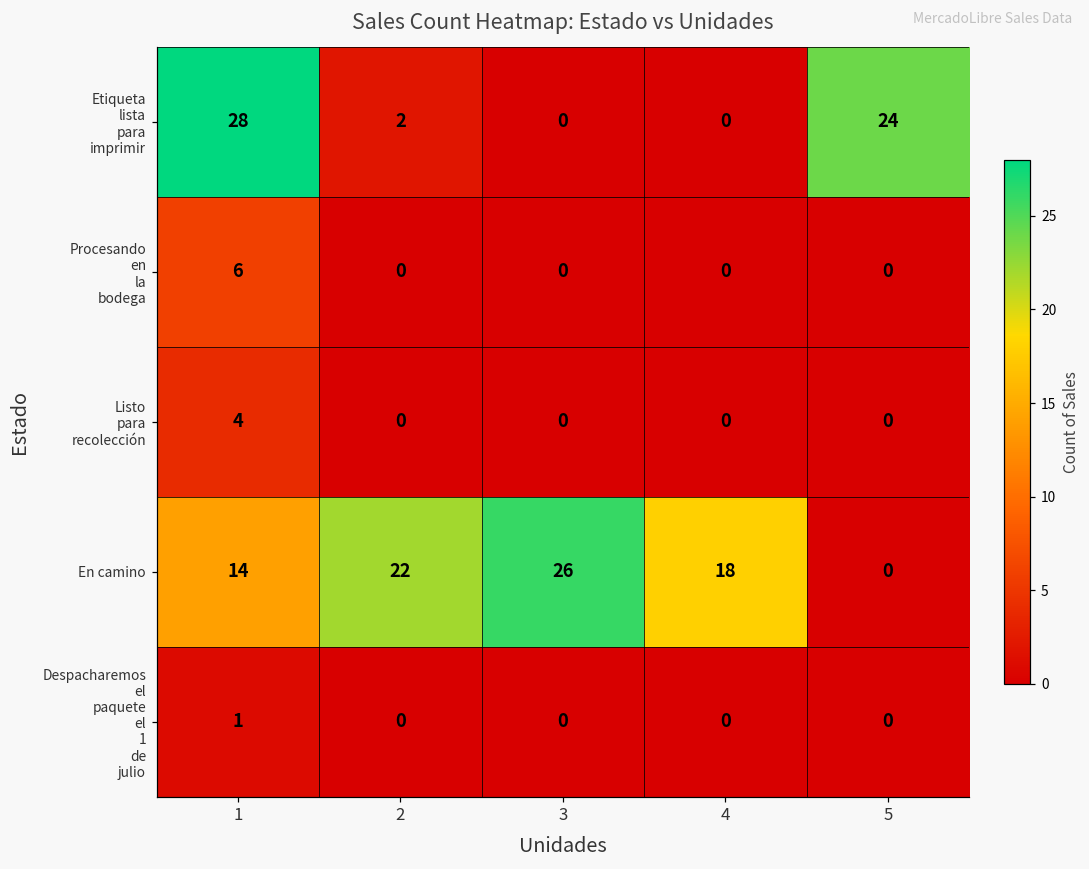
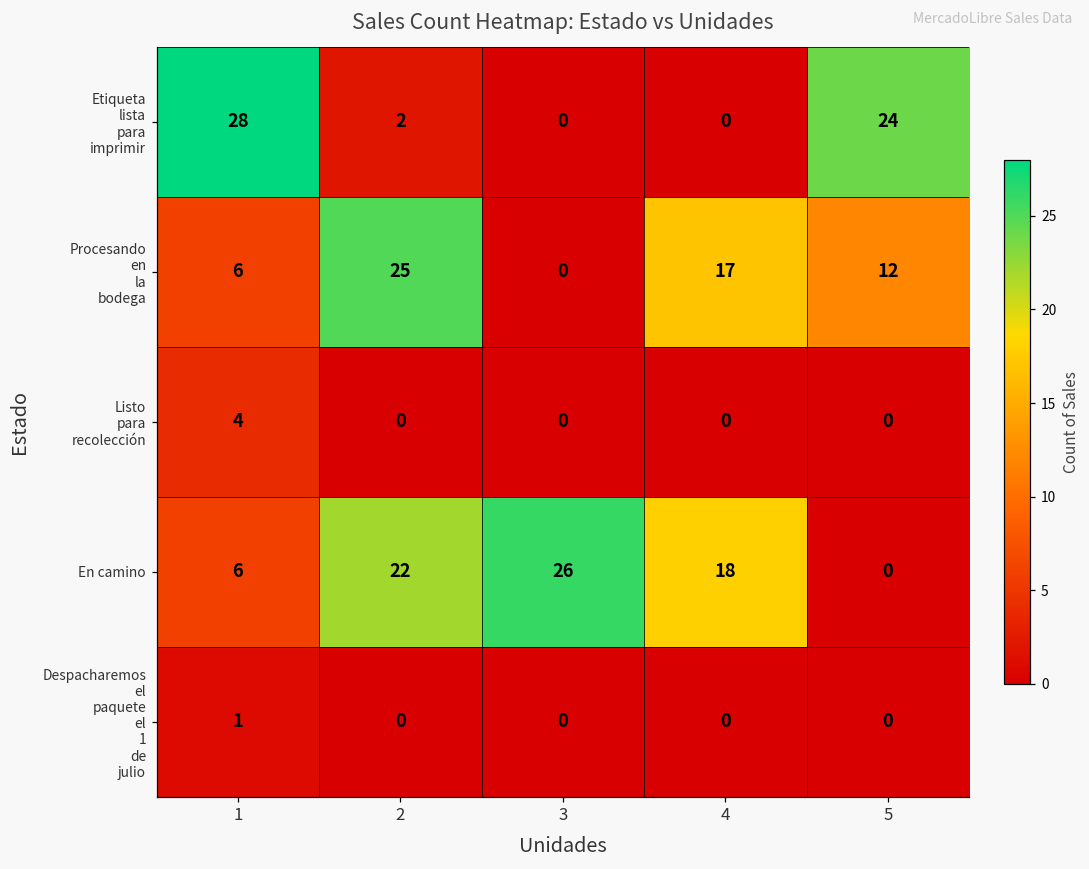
Procesando en la bodega, 2: 0 -> 25
Procesando en la bodega, 4: 0 -> 17
Procesando en la bodega, 5: 0 -> 12
En camino, 1: 14 -> 6
